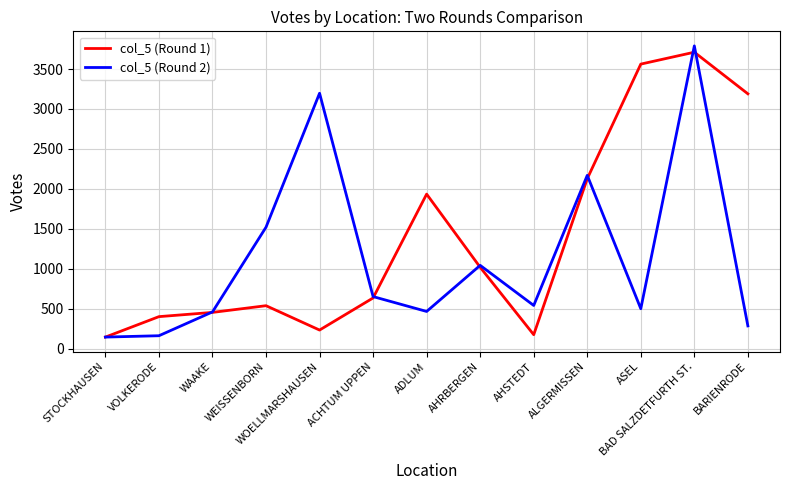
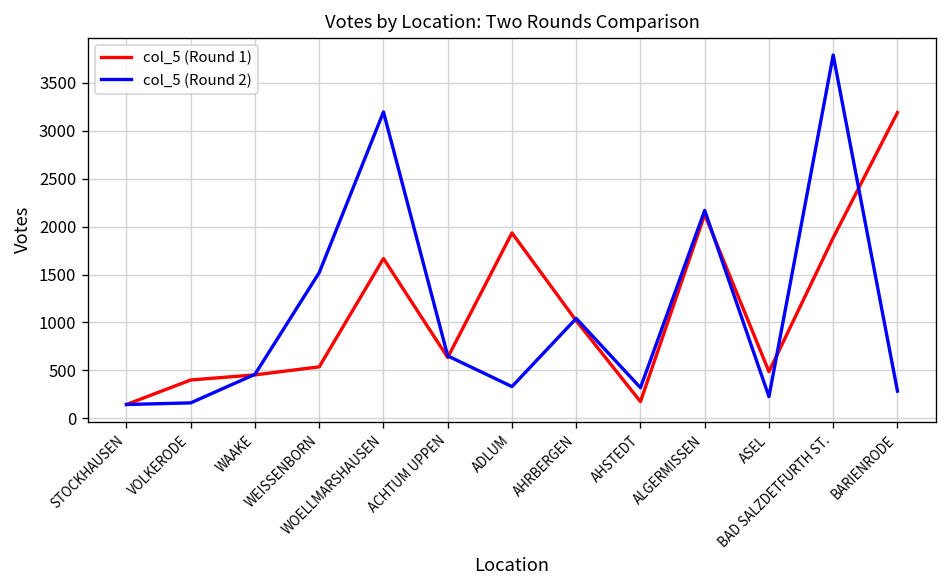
col_5 (Round 1), WOELLMARSHAUSEN: 200 -> 1700
col_5 (Round 2), ADLUM: 500 -> 300
col_5 (Round 2), AHSTEDT: 500 -> 300
col_5 (Round 1), ASEL: 3600 -> 500
col_5 (Round 2), ASEL: 500 -> 200
col_5 (Round 1), BAD SALZDETFURTH ST.: 3700 -> 1900
